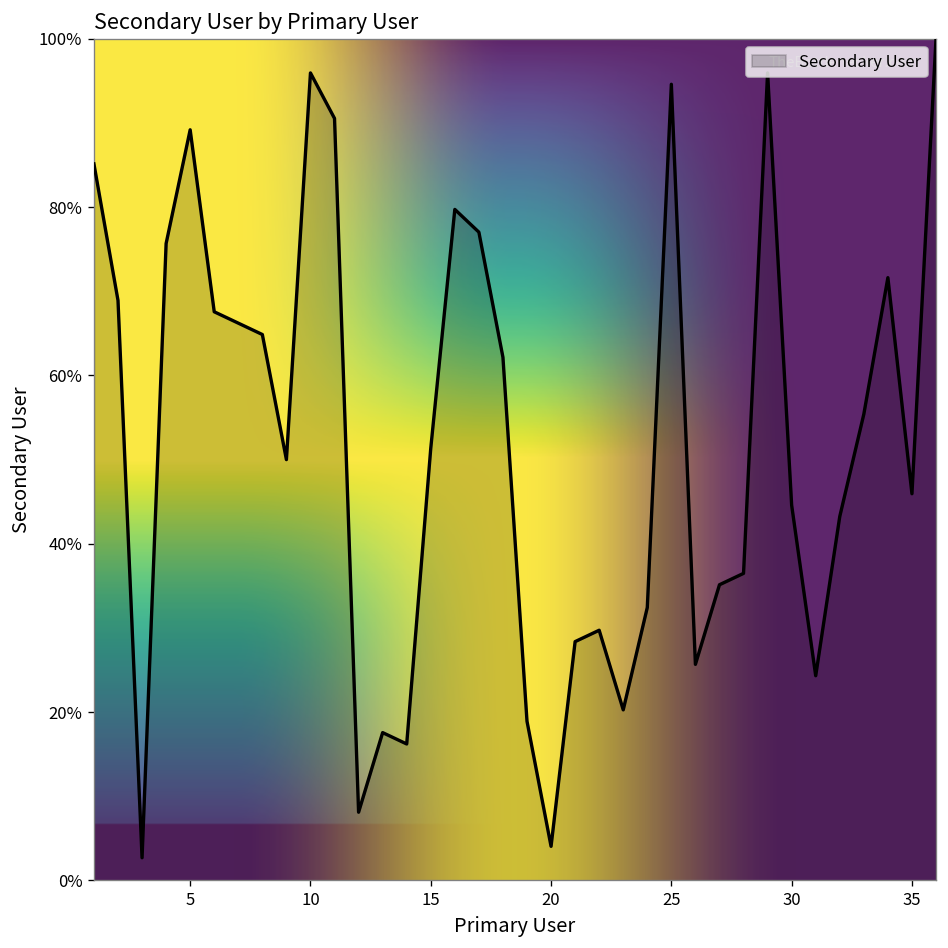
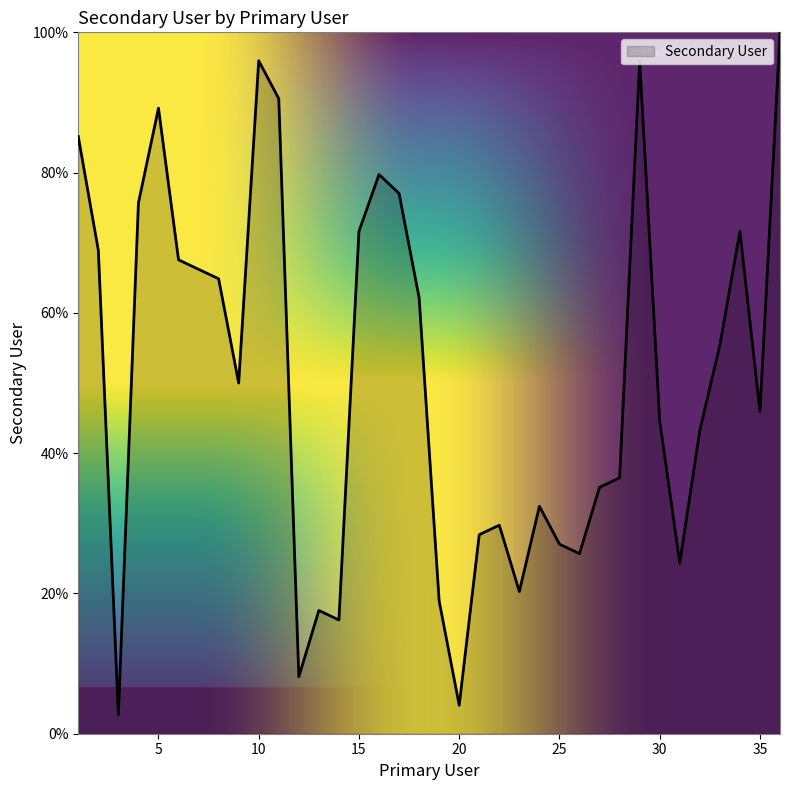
15: 51% -> 72%
25: 95% -> 27%
